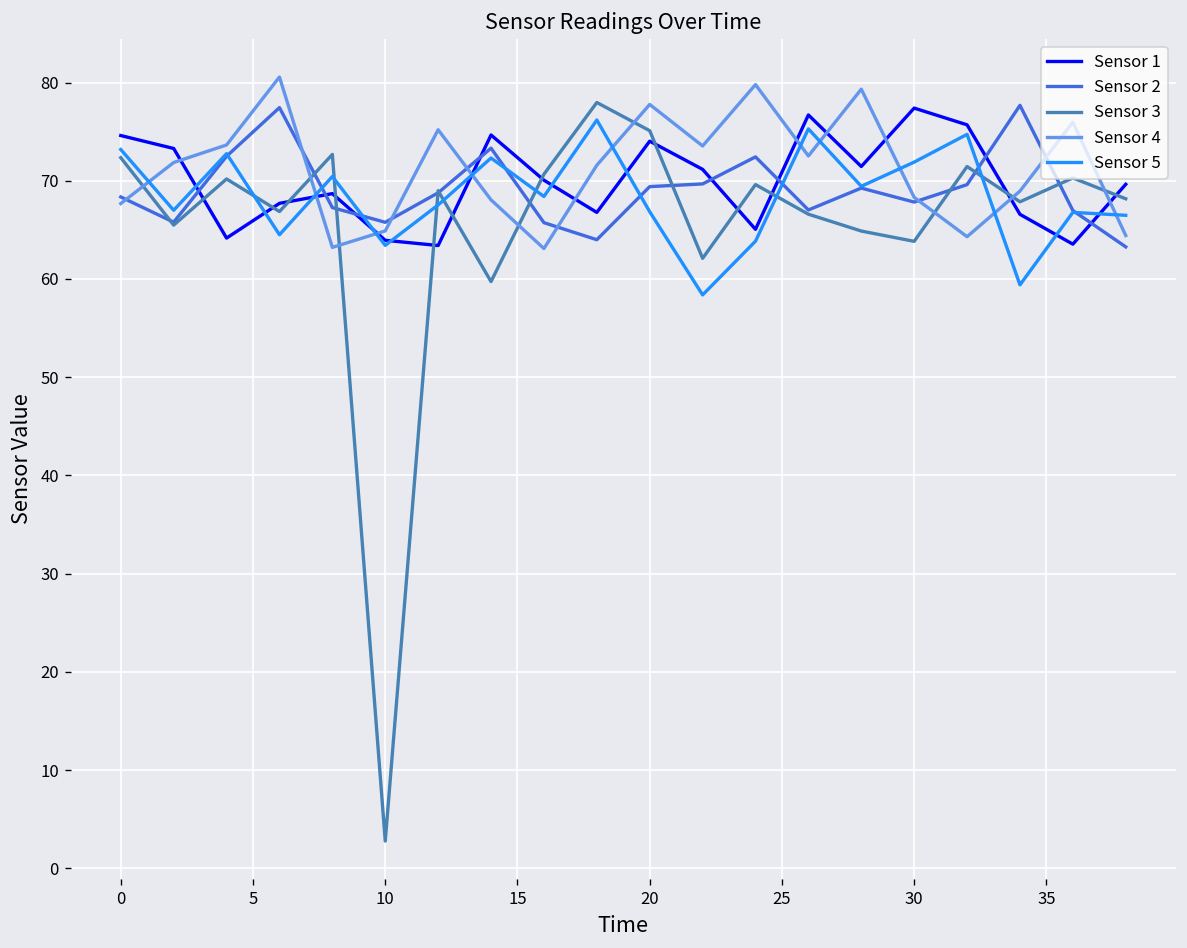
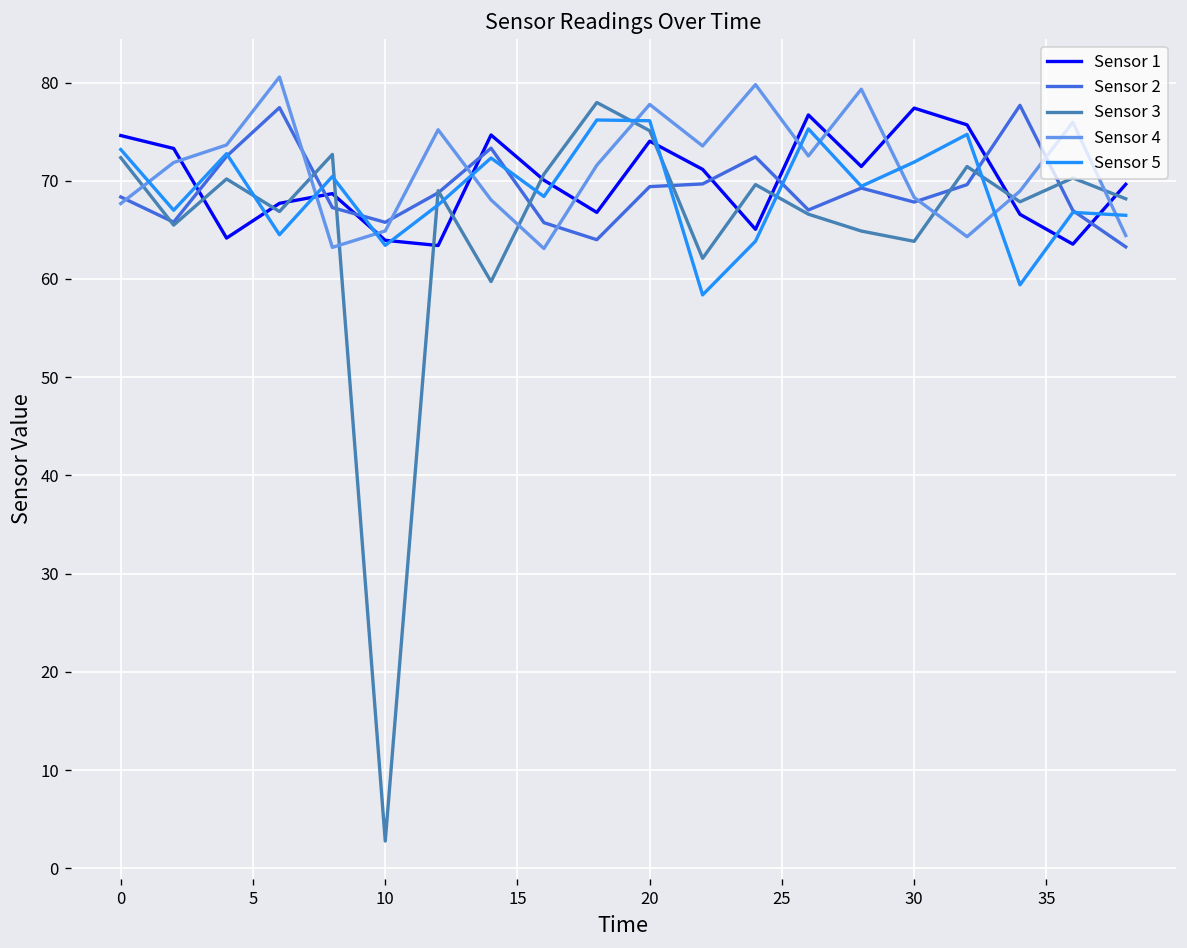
Sensor 5, 20: 67 -> 76
